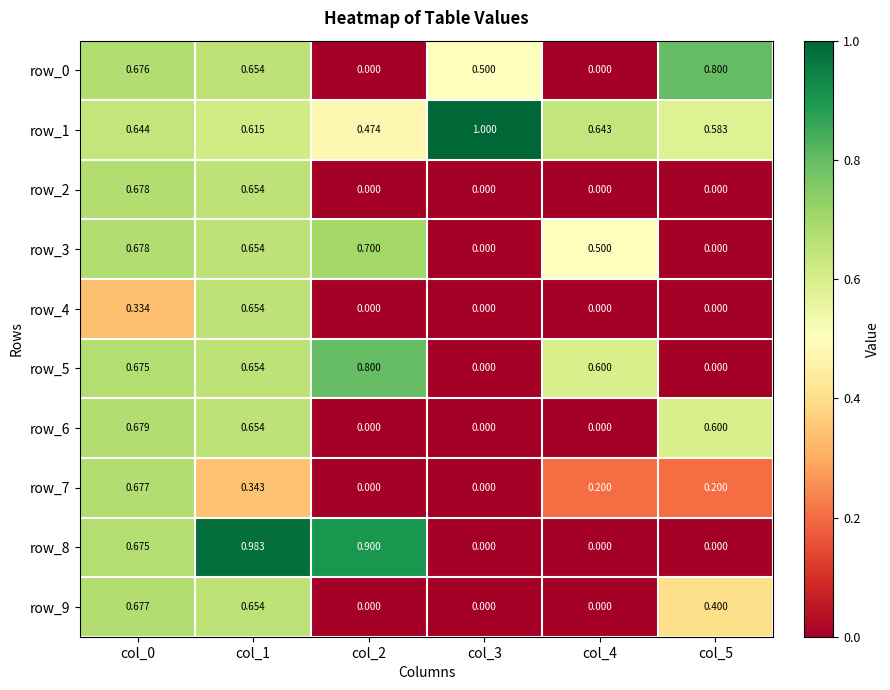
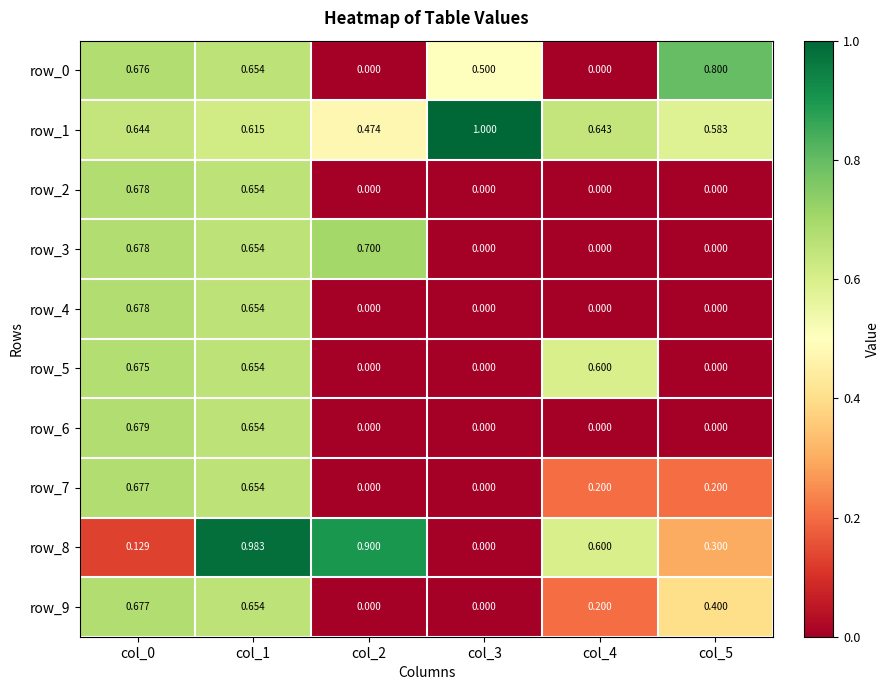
row_3, col_4: 0.500 -> 0.000
row_4, col_0: 0.334 -> 0.678
row_5, col_2: 0.800 -> 0.000
row_6, col_5: 0.600 -> 0.000
row_7, col_1: 0.343 -> 0.654
row_8, col_0: 0.675 -> 0.129
row_8, col_4: 0.000 -> 0.600
row_8, col_5: 0.000 -> 0.300
row_9, col_4: 0.000 -> 0.200
